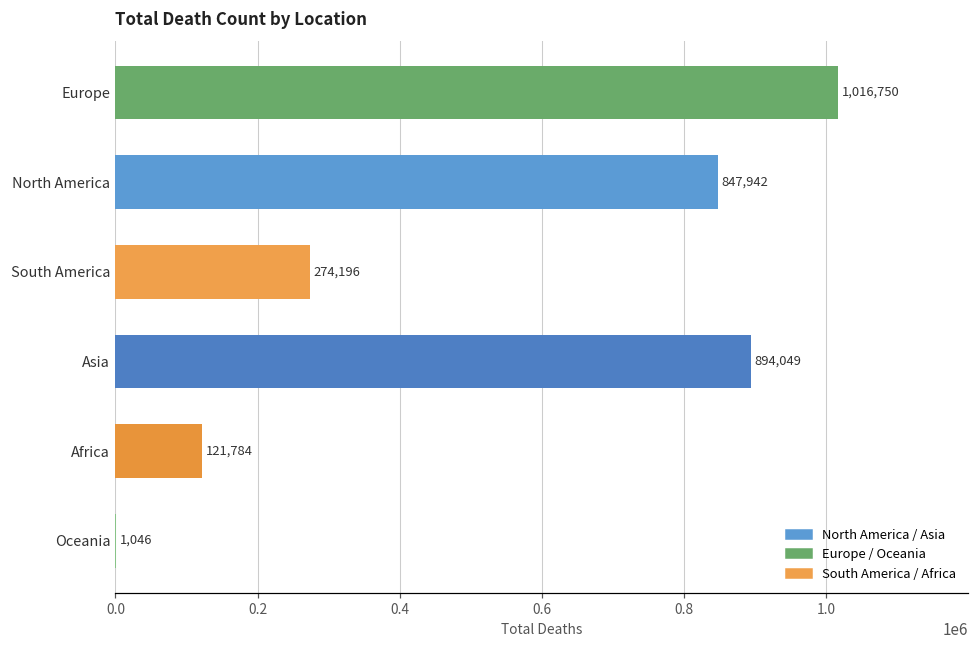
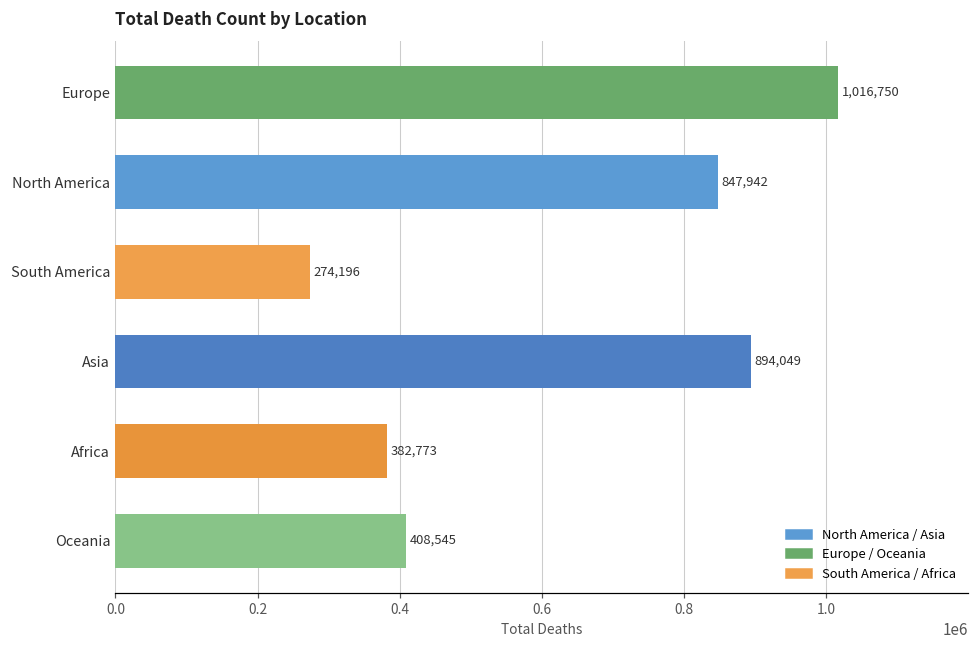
Africa: 121,784 -> 382,773
Oceania: 1,046 -> 408,545
